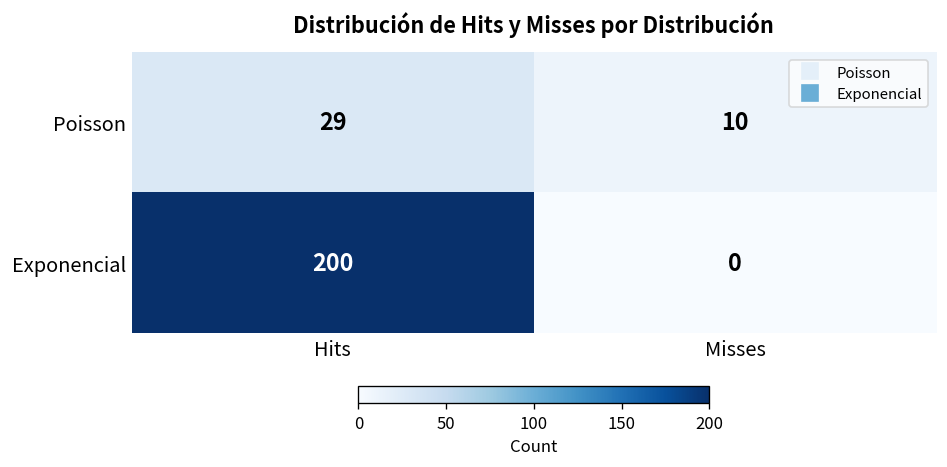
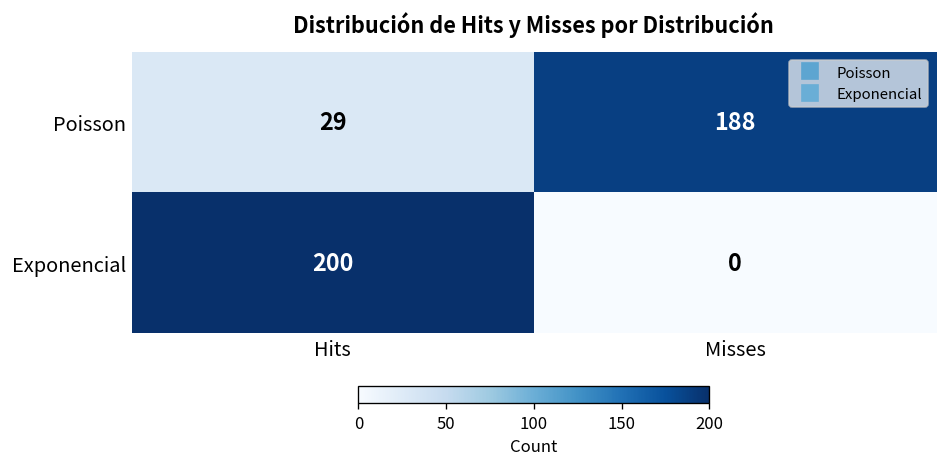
Poisson, Misses: 10 -> 188
